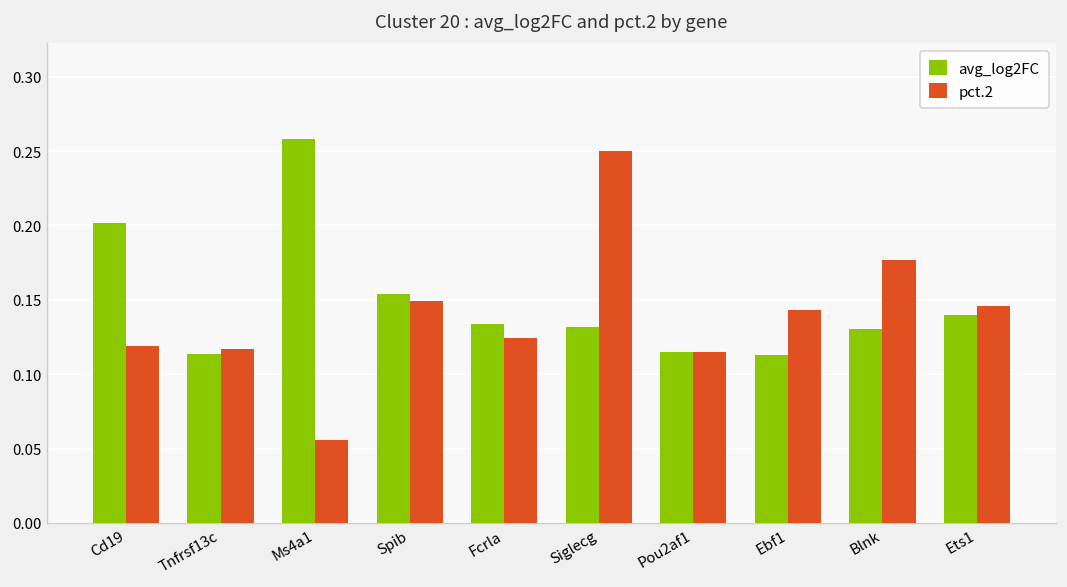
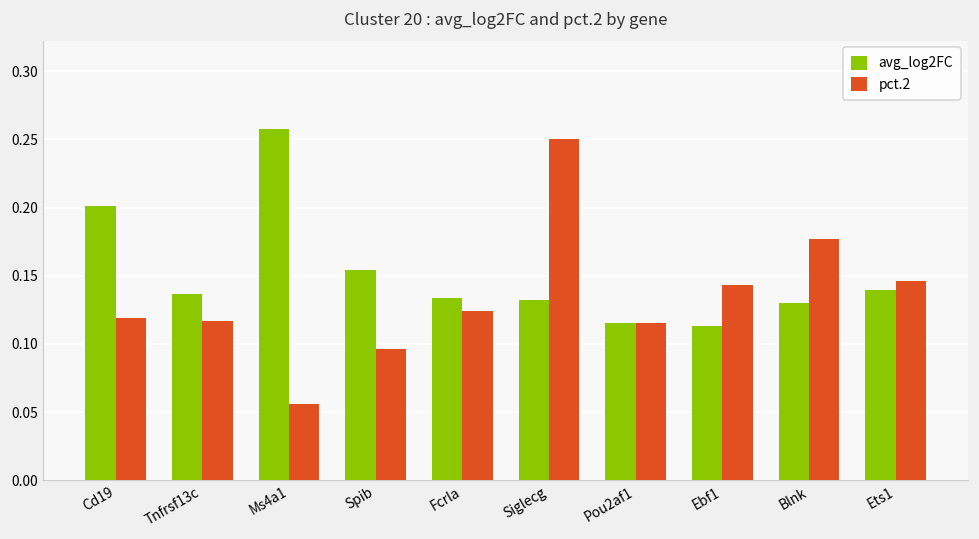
avg_log2FC, Tnfrsf13c: 0.113 -> 0.137
pct.2, Spib: 0.149 -> 0.096
